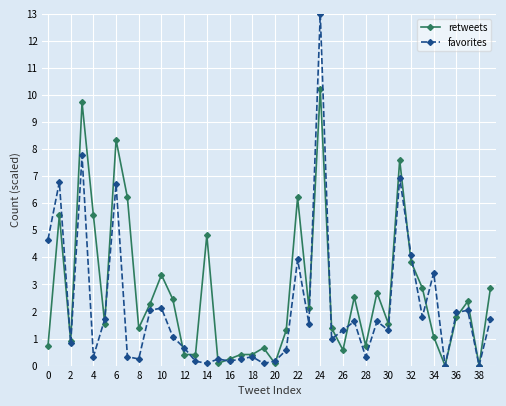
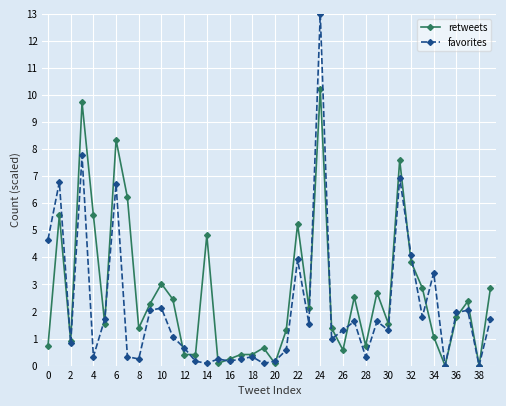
retweets, 10: 3.4 -> 3.0
retweets, 22: 6.2 -> 5.2
